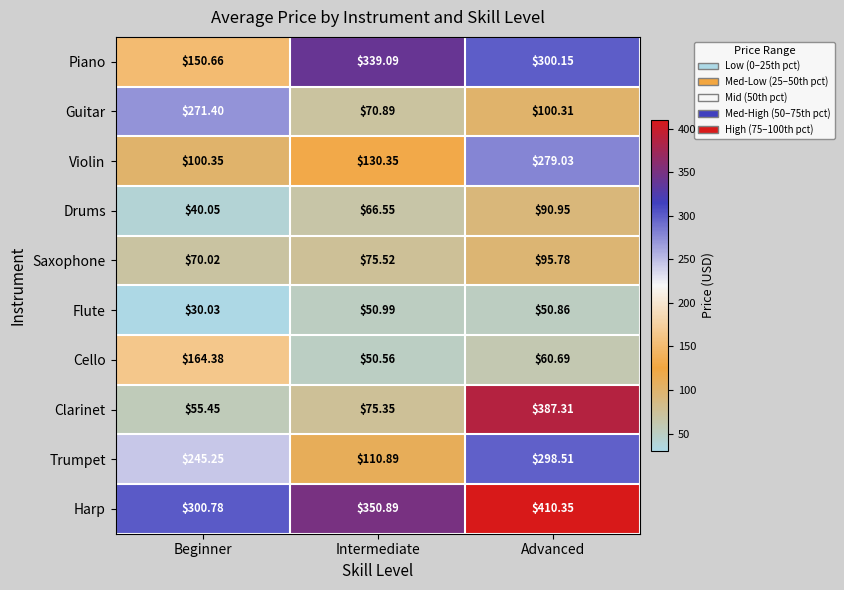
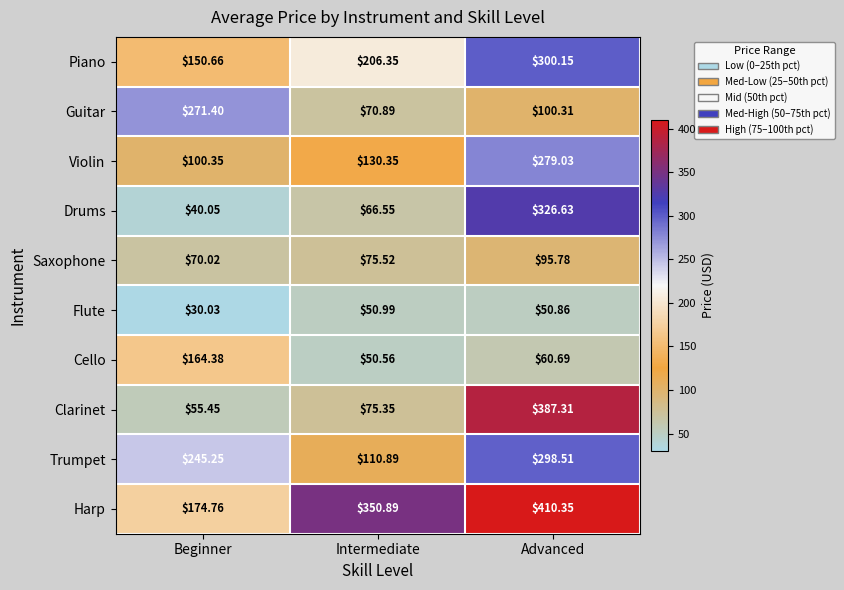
Piano, Intermediate: $339.09 -> $206.35
Drums, Advanced: $90.95 -> $326.63
Harp, Beginner: $300.78 -> $174.76
